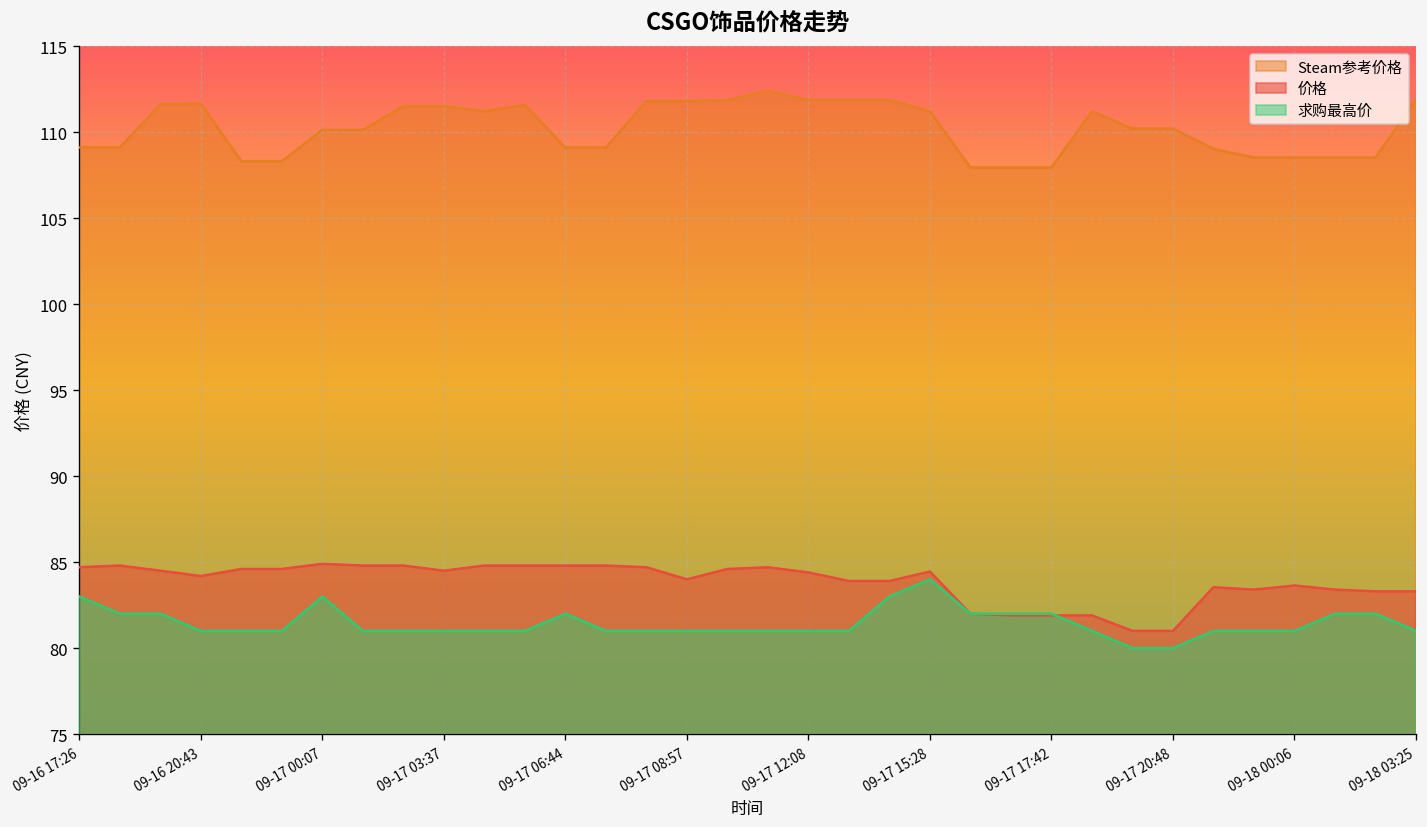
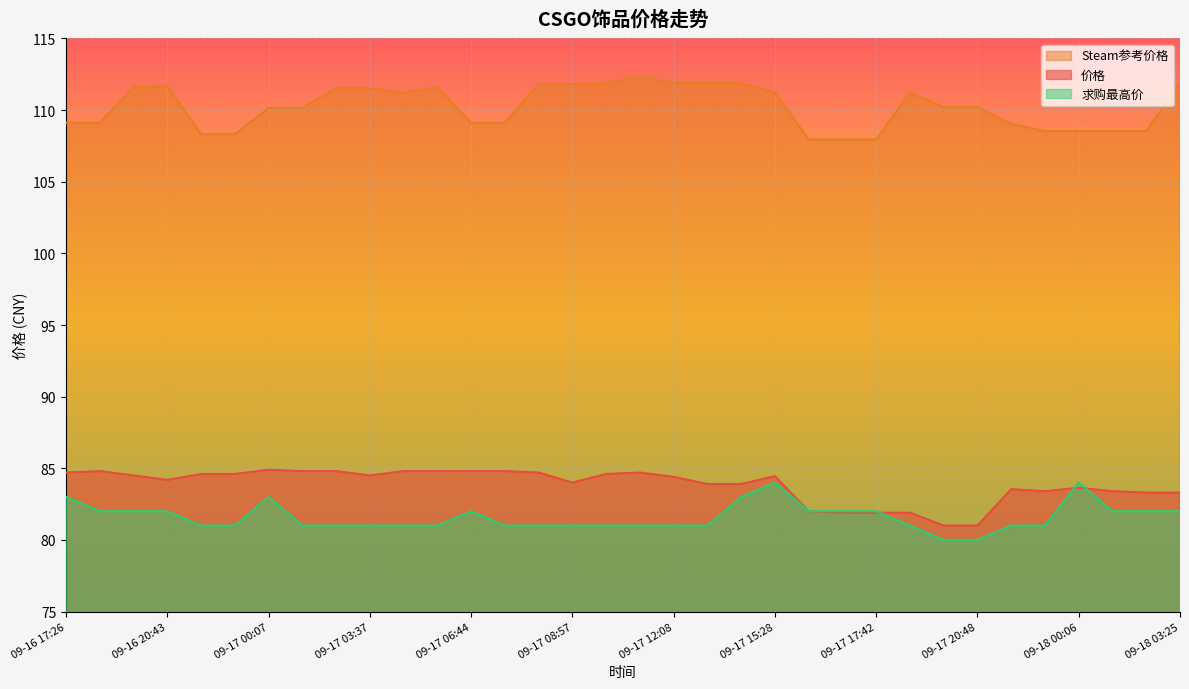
求购最高价, 09-16 20:43: 81 -> 82
求购最高价, 09-18 00:06: 81 -> 84
求购最高价, 09-18 03:25: 81 -> 82
